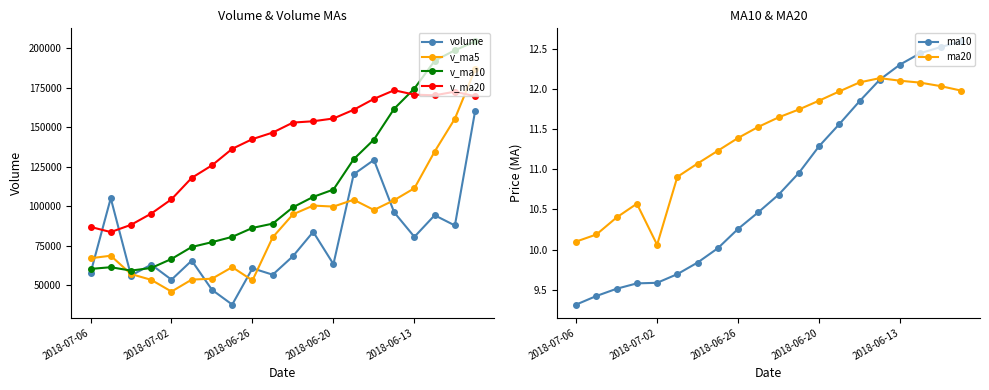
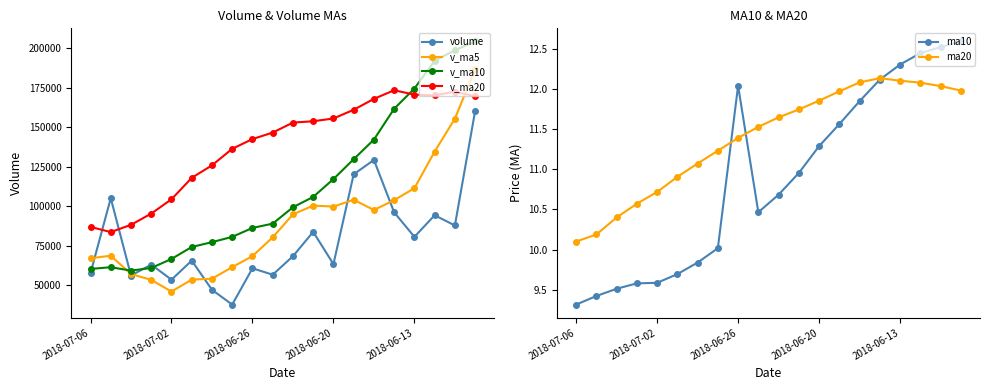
Volume & Volume MAs, v_ma5, 2018-06-26: 53000 -> 69000
Volume & Volume MAs, v_ma10, 2018-06-20: 111000 -> 117000
MA10 & MA20, ma20, 2018-07-02: 10.1 -> 10.7
MA10 & MA20, ma10, 2018-06-26: 10.3 -> 12.0
